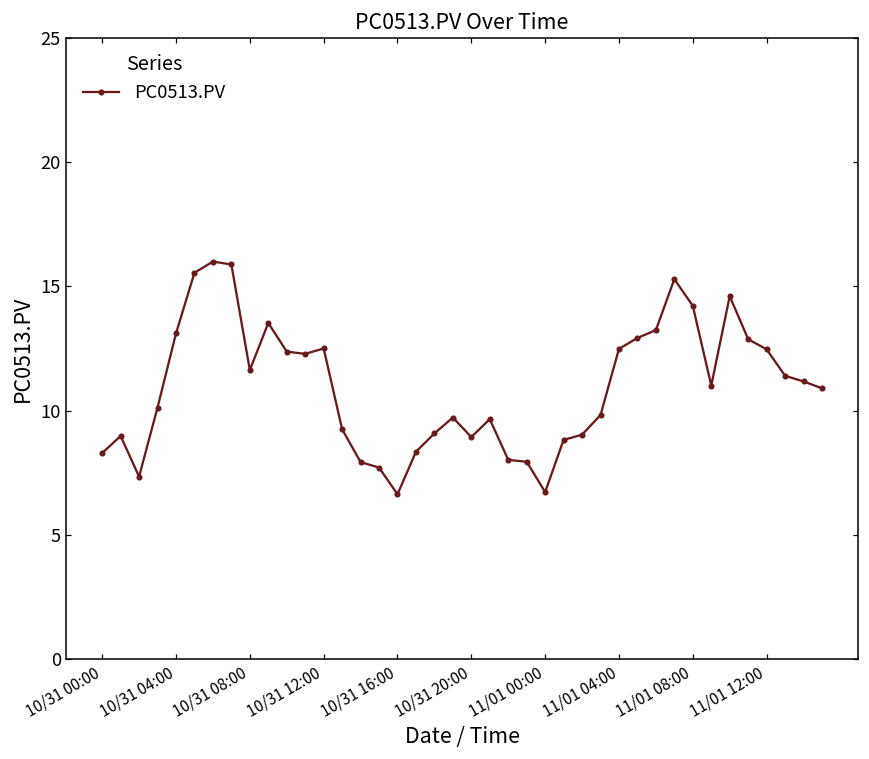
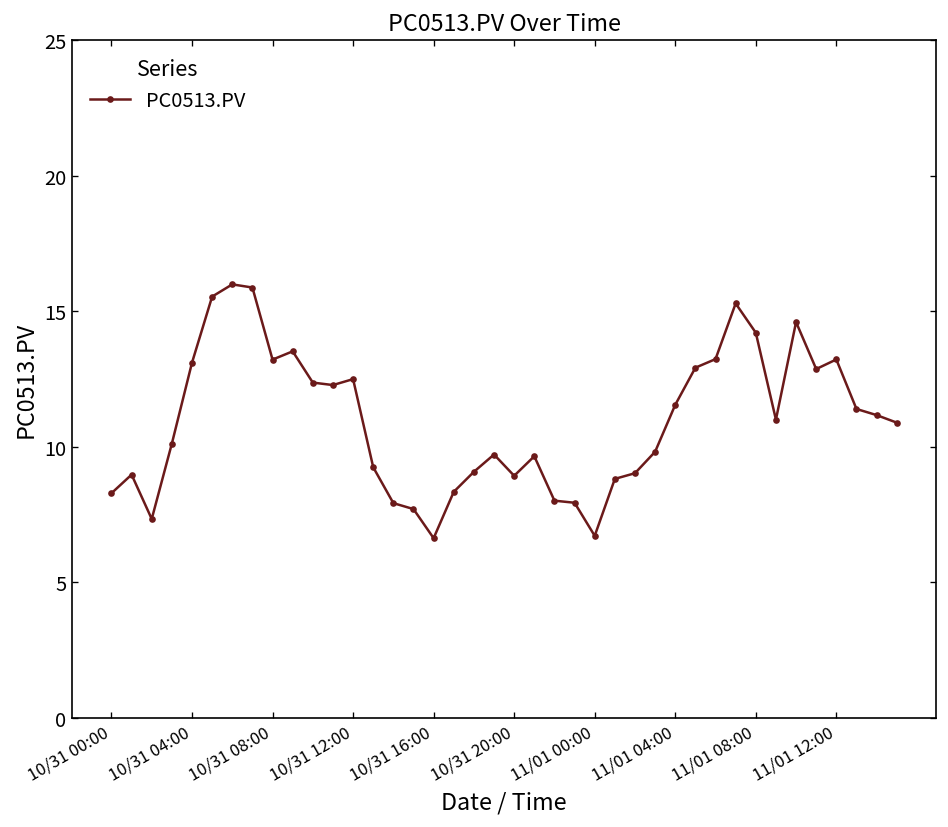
10/31 08:00: 11.6 -> 13.2
11/01 04:00: 12.5 -> 11.6
11/01 12:00: 12.5 -> 13.2
